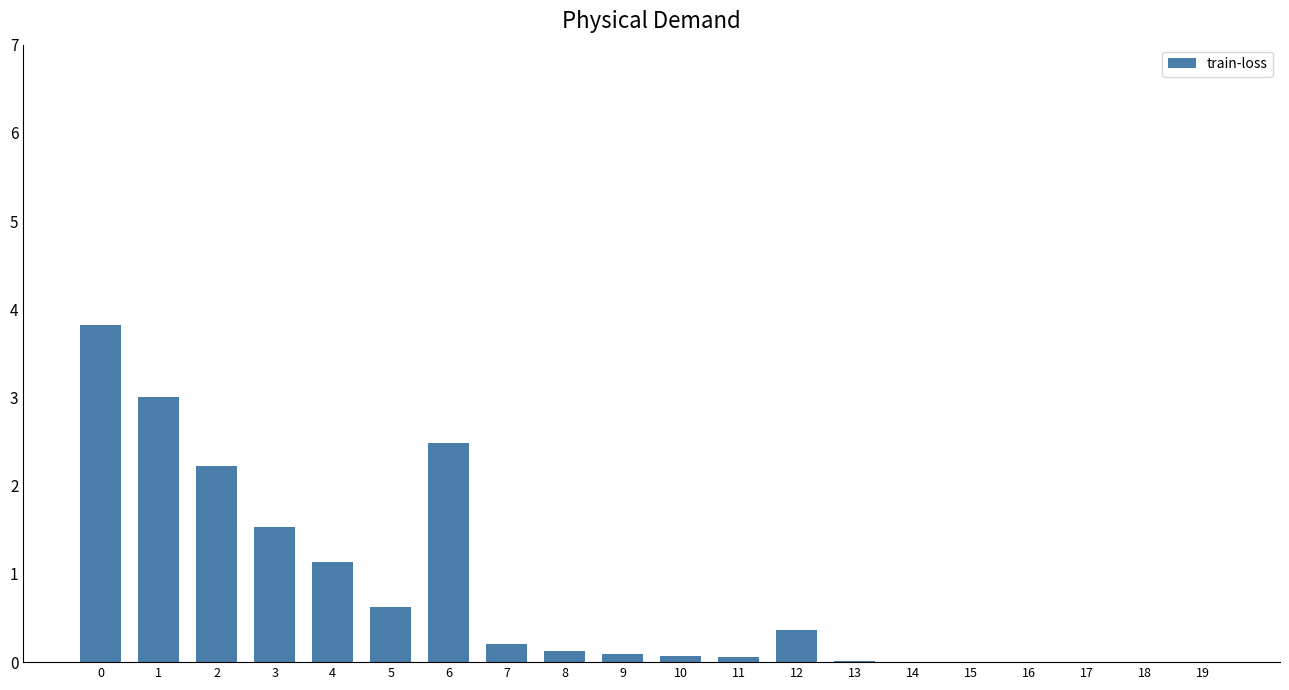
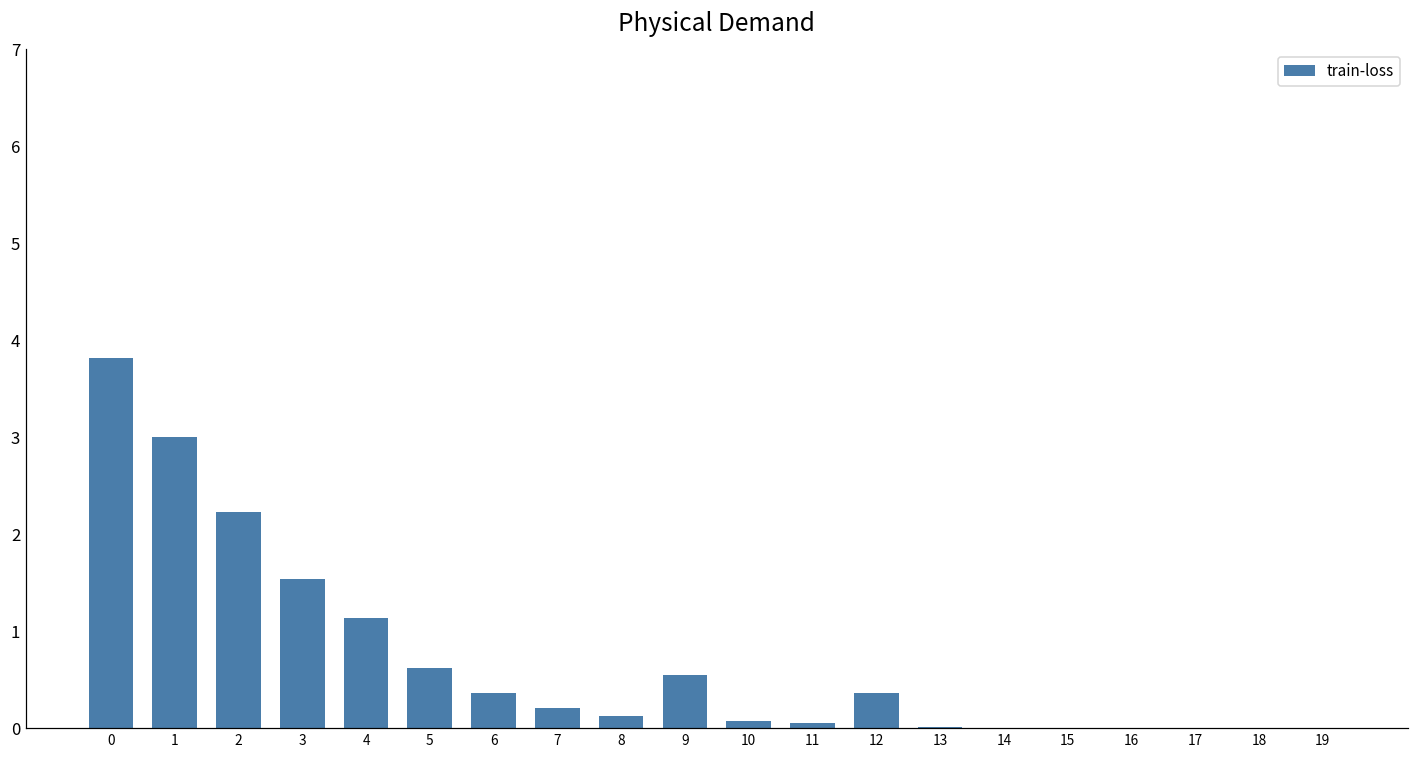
6: 2.5 -> 0.4
9: 0.1 -> 0.6
